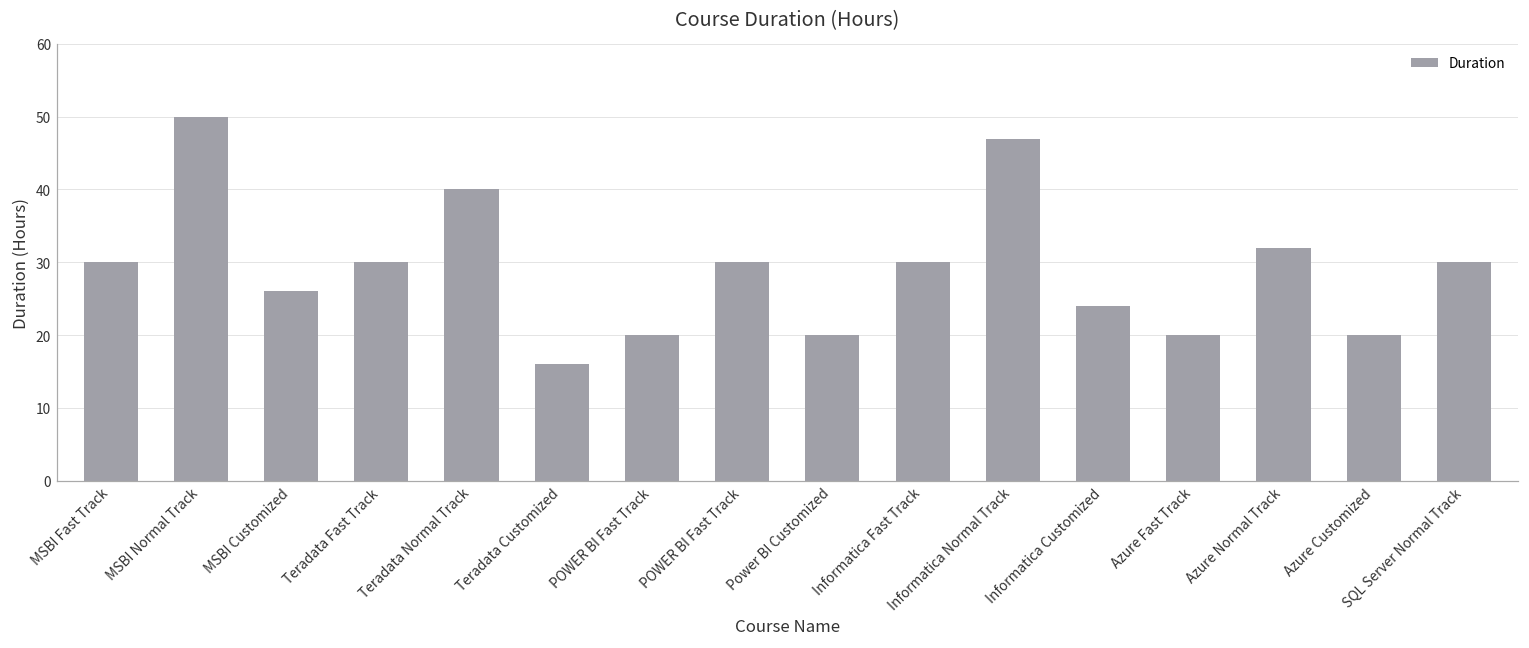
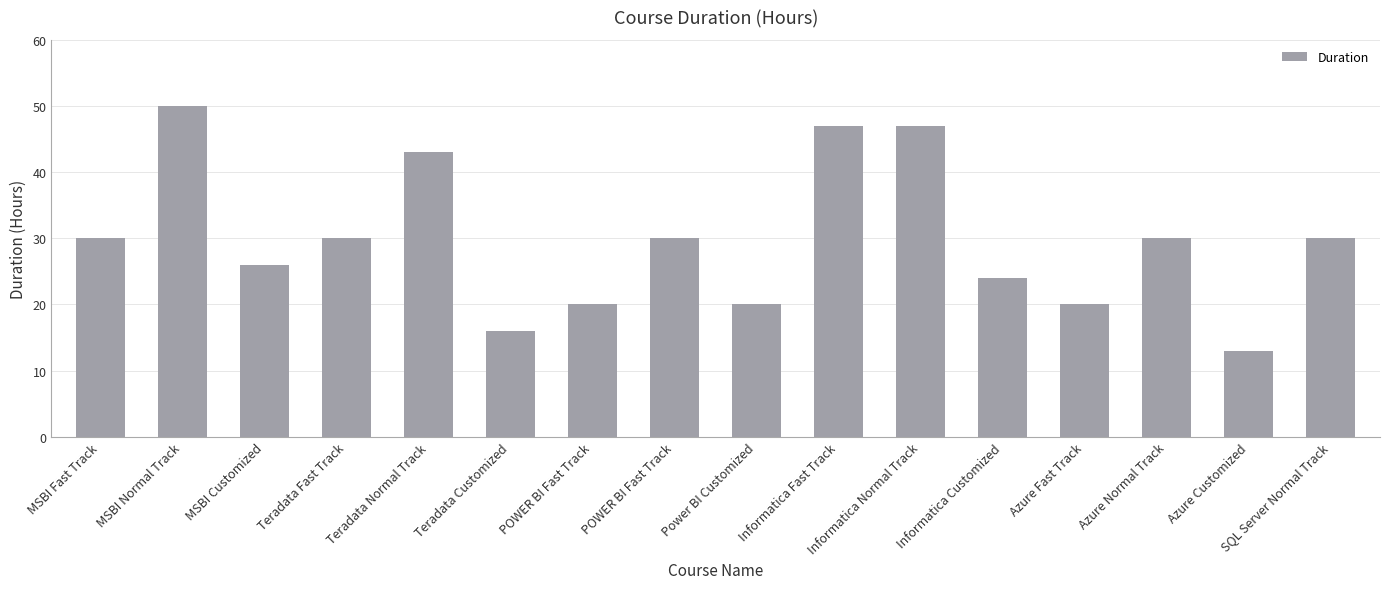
Teradata Normal Track: 40 -> 43
Informatica Fast Track: 30 -> 47
Azure Normal Track: 32 -> 30
Azure Customized: 20 -> 13
